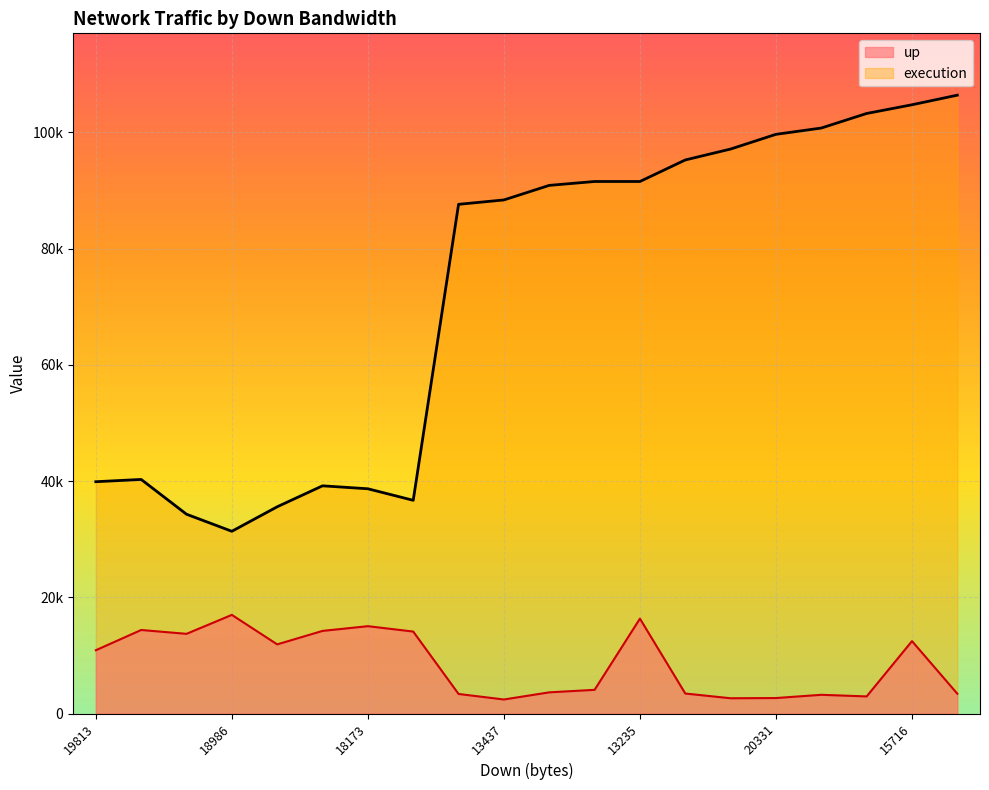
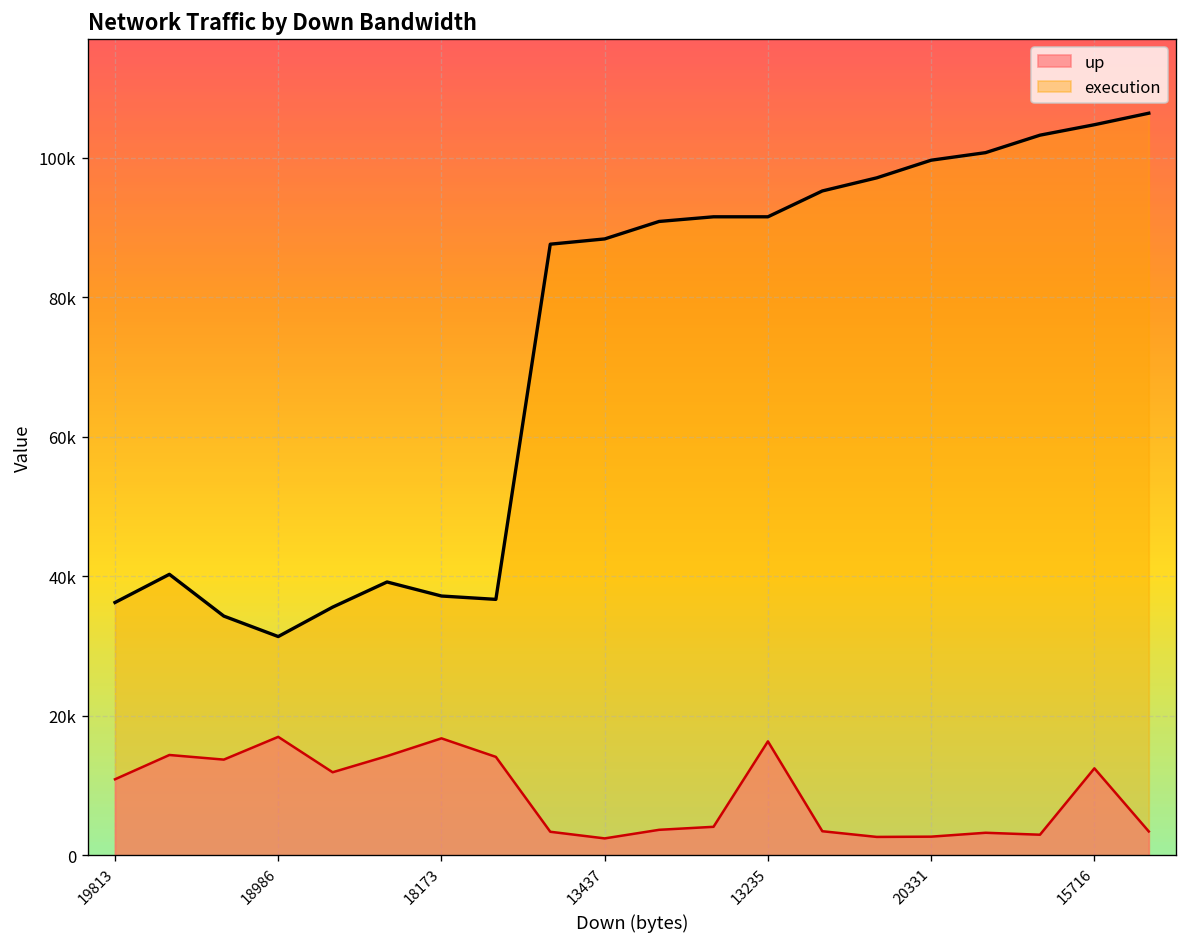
execution, 19813: 40000 -> 36000
up, 18173: 15000 -> 17000
execution, 18173: 39000 -> 37000
